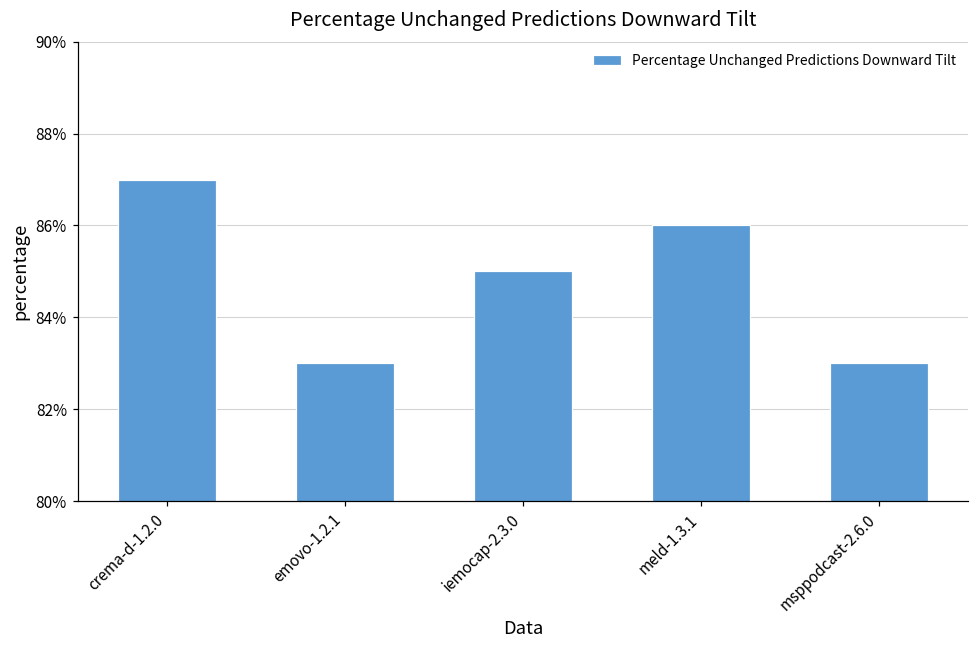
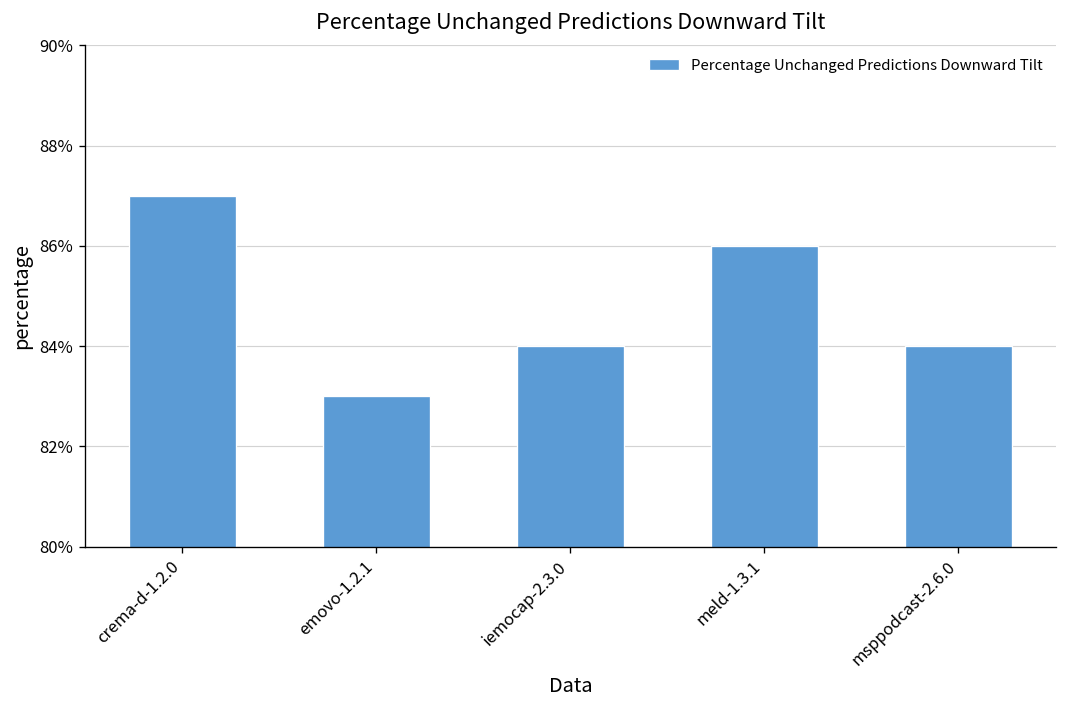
iemocap-2.3.0: 85.0% -> 84.0%
msppodcast-2.6.0: 83.0% -> 84.0%
